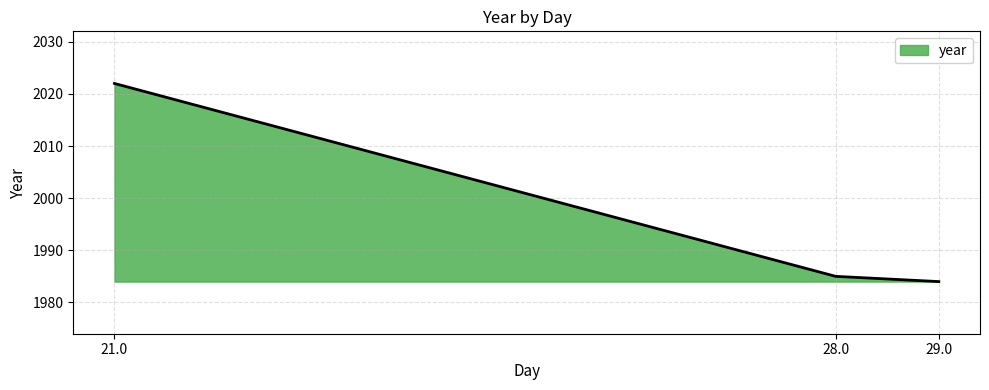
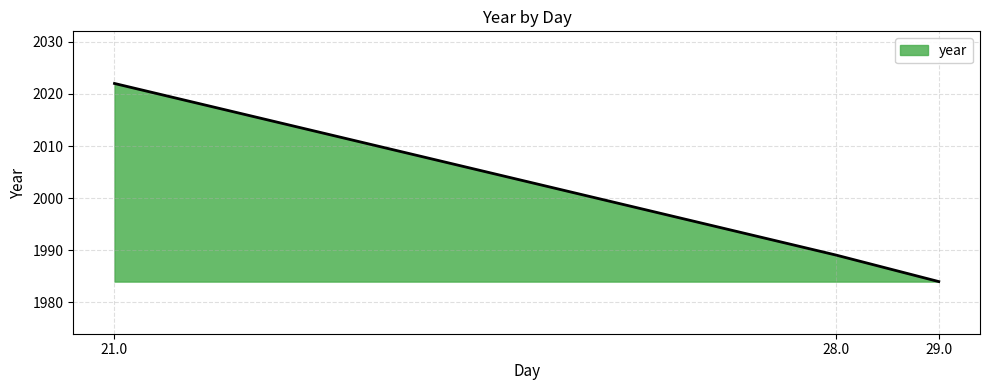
28.0: 1985 -> 1989
